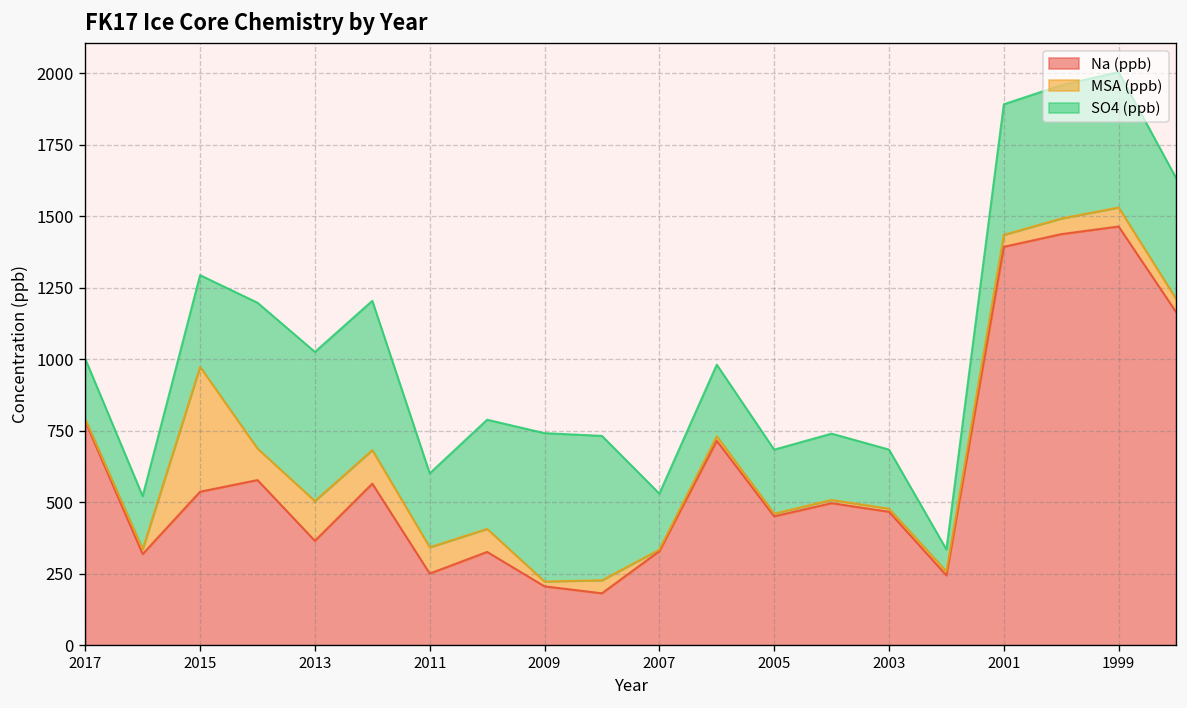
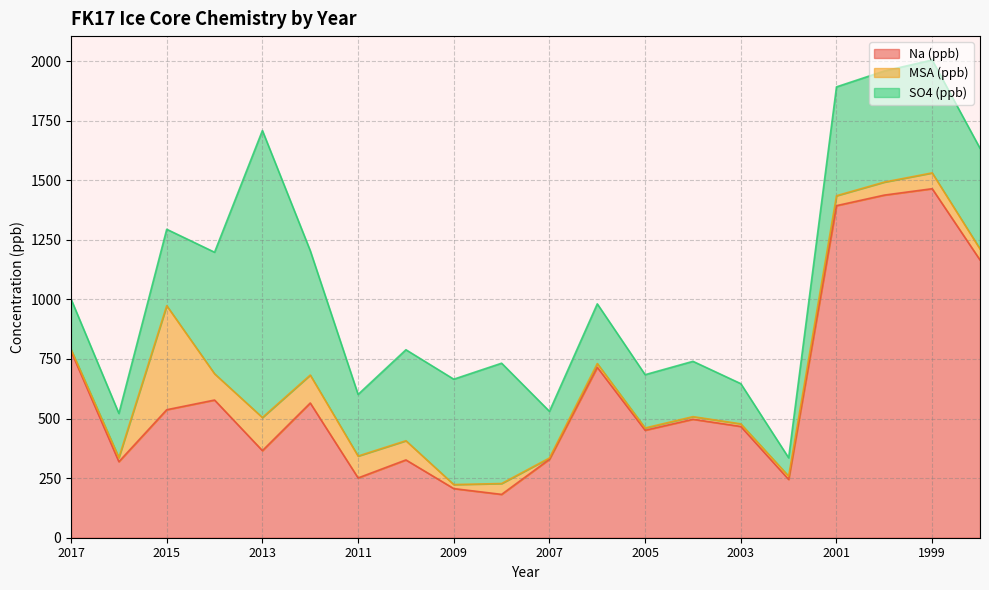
SO4 (ppb), 2013: 520 -> 1200
SO4 (ppb), 2009: 520 -> 440
SO4 (ppb), 2003: 210 -> 170
